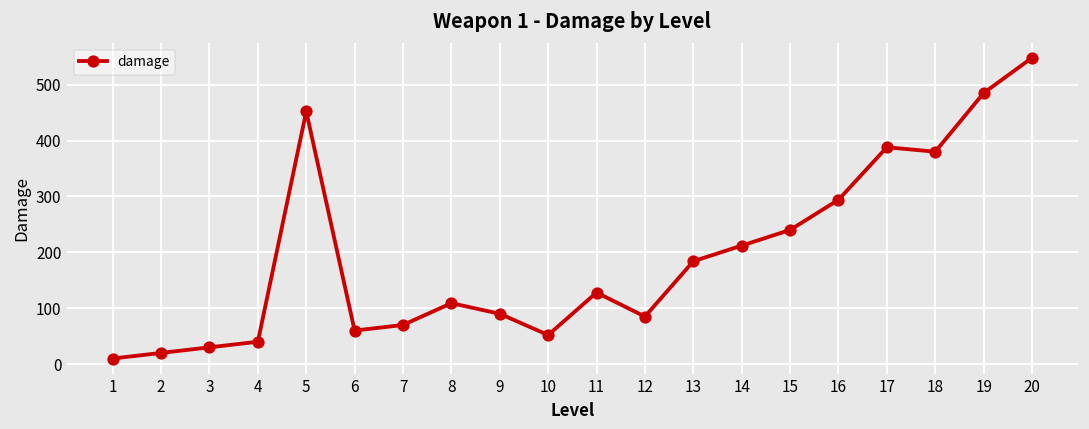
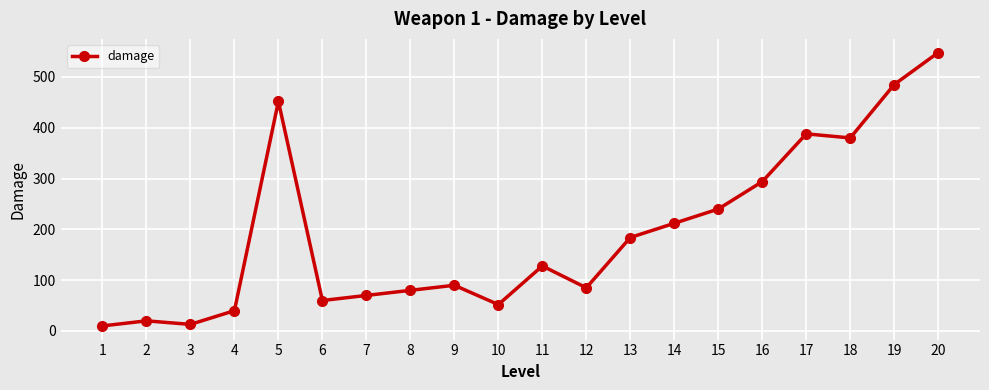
3: 30 -> 10
8: 110 -> 80
